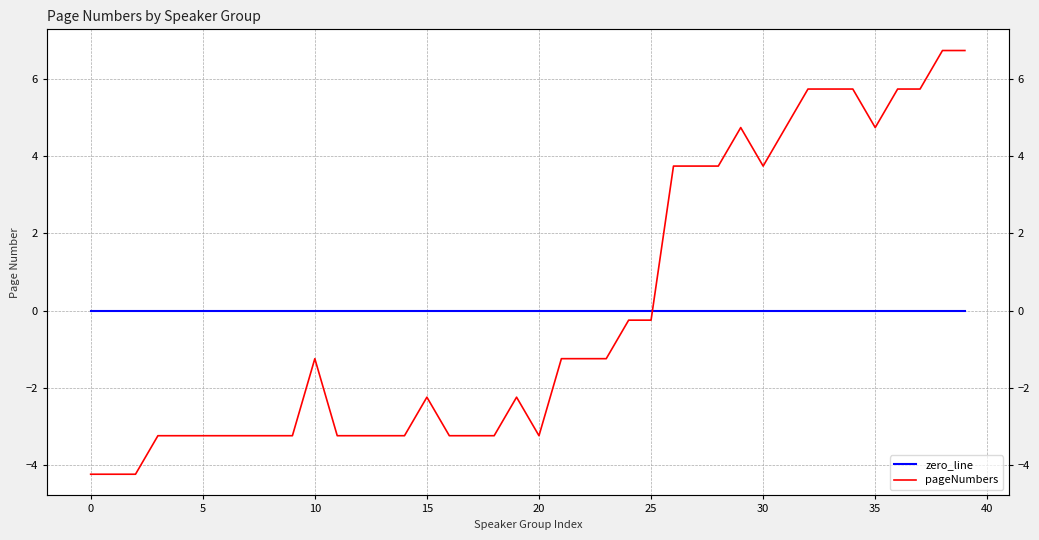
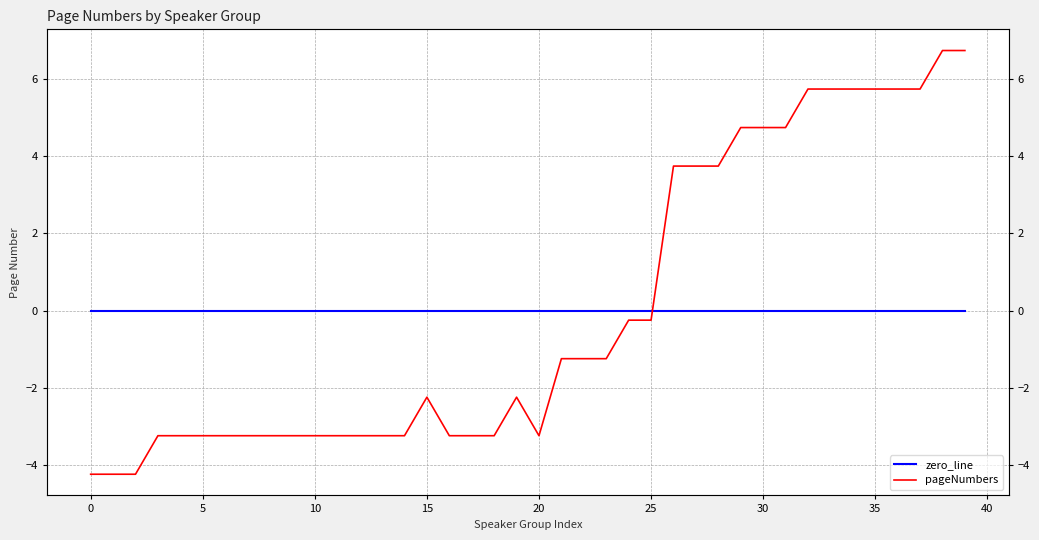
pageNumbers, 10: -1.3 -> -3.3
pageNumbers, 30: 3.8 -> 4.8
pageNumbers, 35: 4.8 -> 5.8
